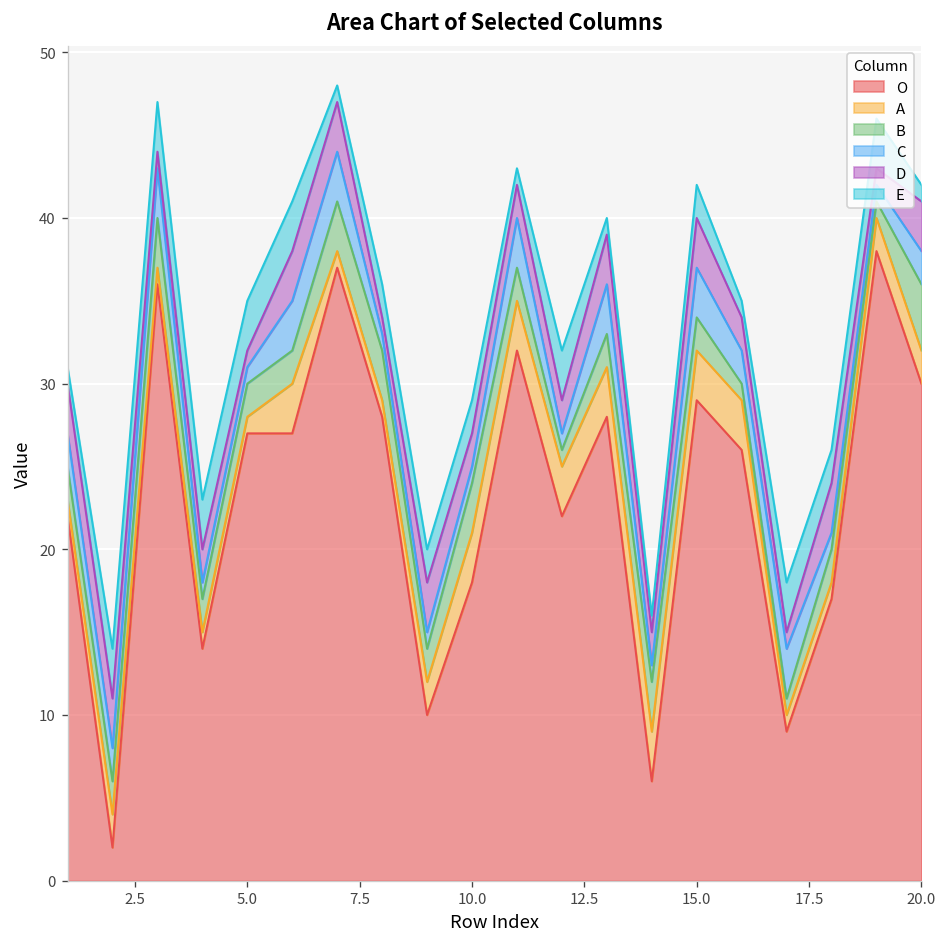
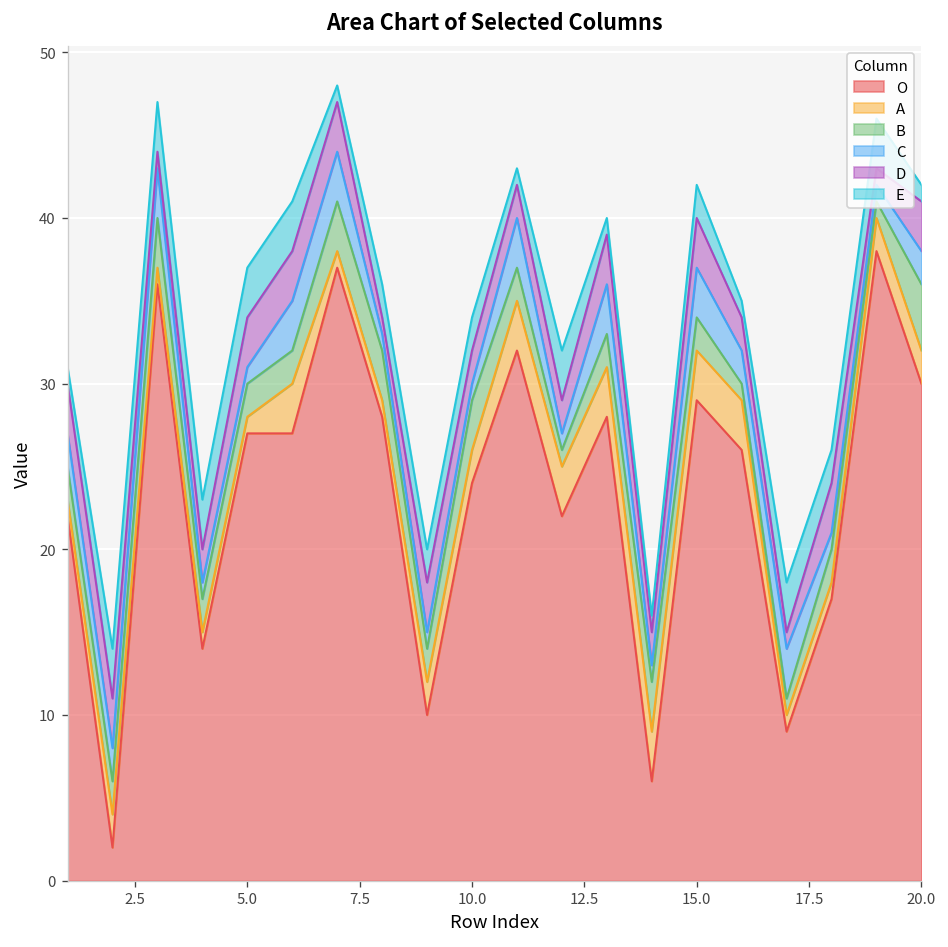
D, 5.0: 1 -> 3
O, 10.0: 18 -> 24
A, 10.0: 3 -> 2
